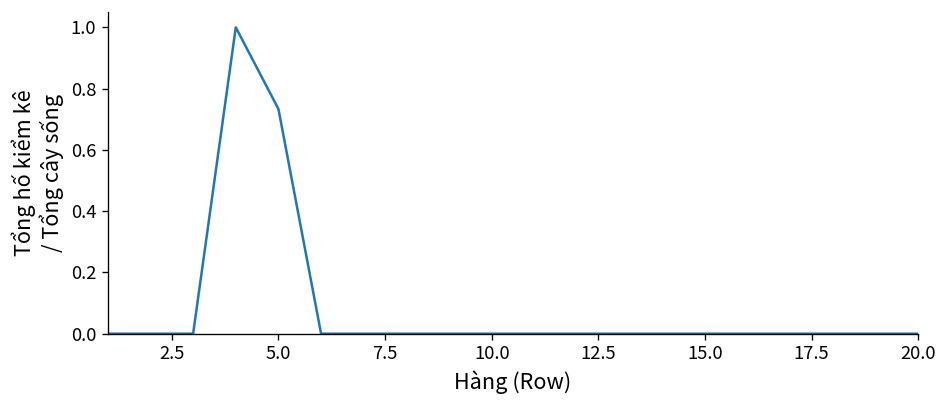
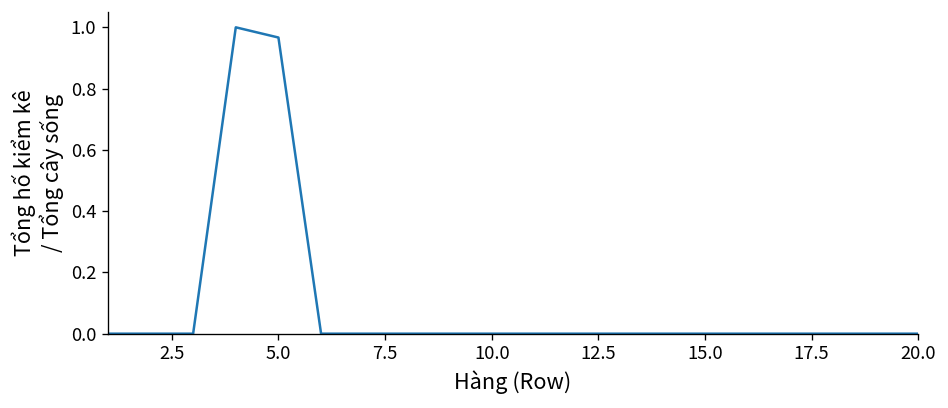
5.0: 0.73 -> 0.97
